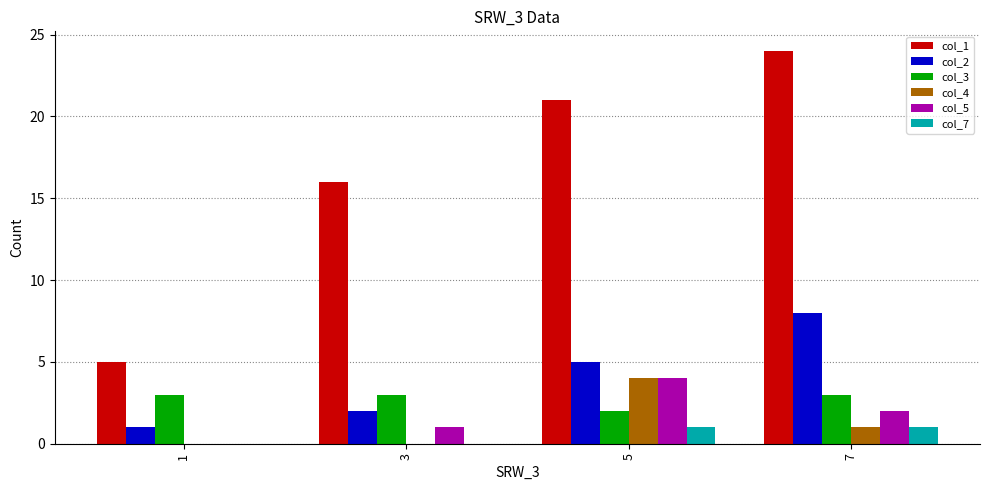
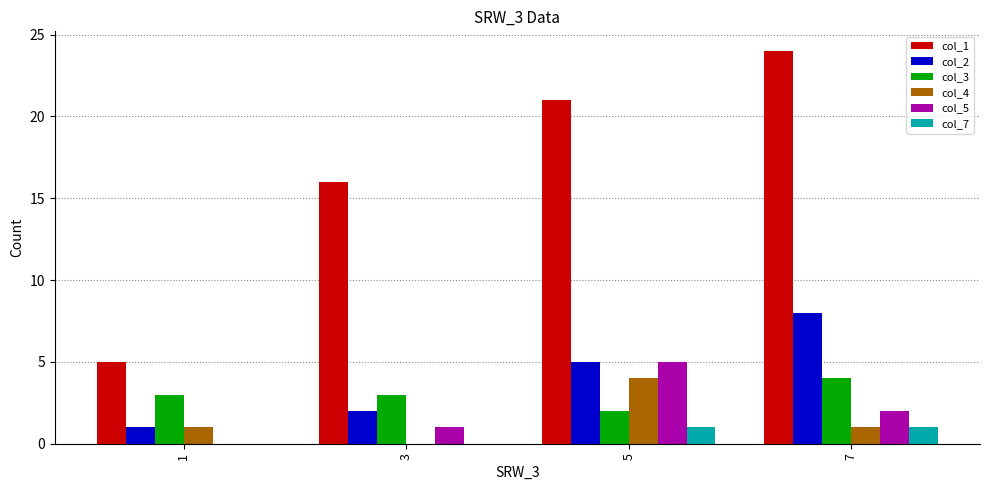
col_4, 1: 0 -> 1
col_5, 5: 4 -> 5
col_3, 7: 3 -> 4
